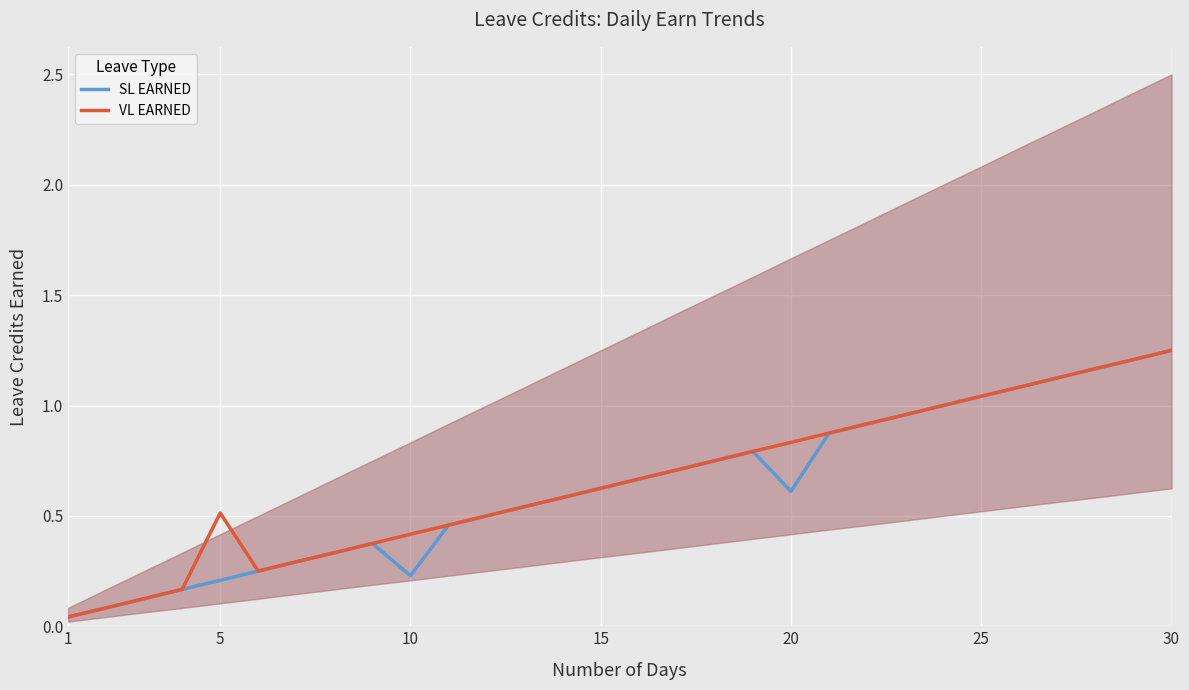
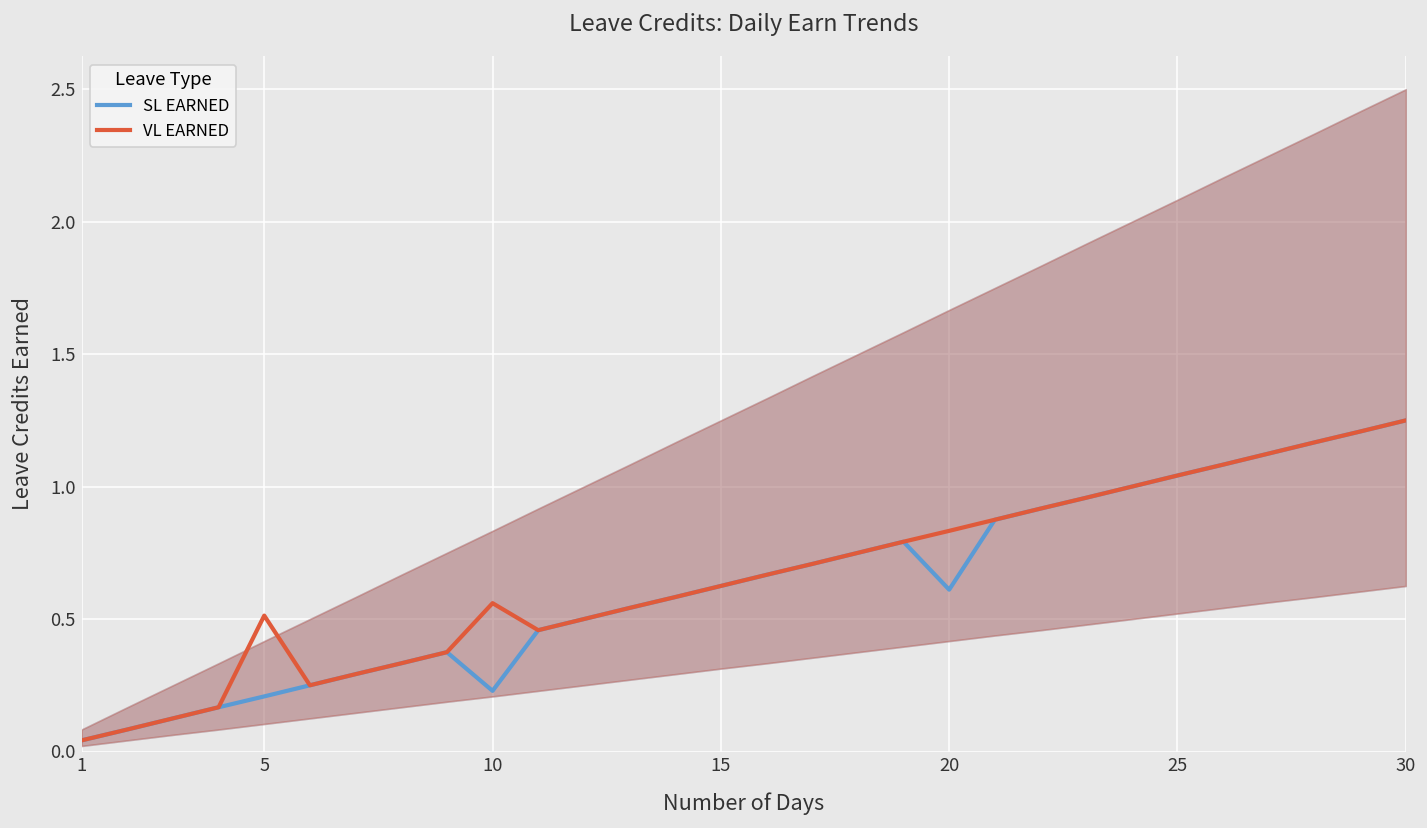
VL EARNED, 10: 0.42 -> 0.56
